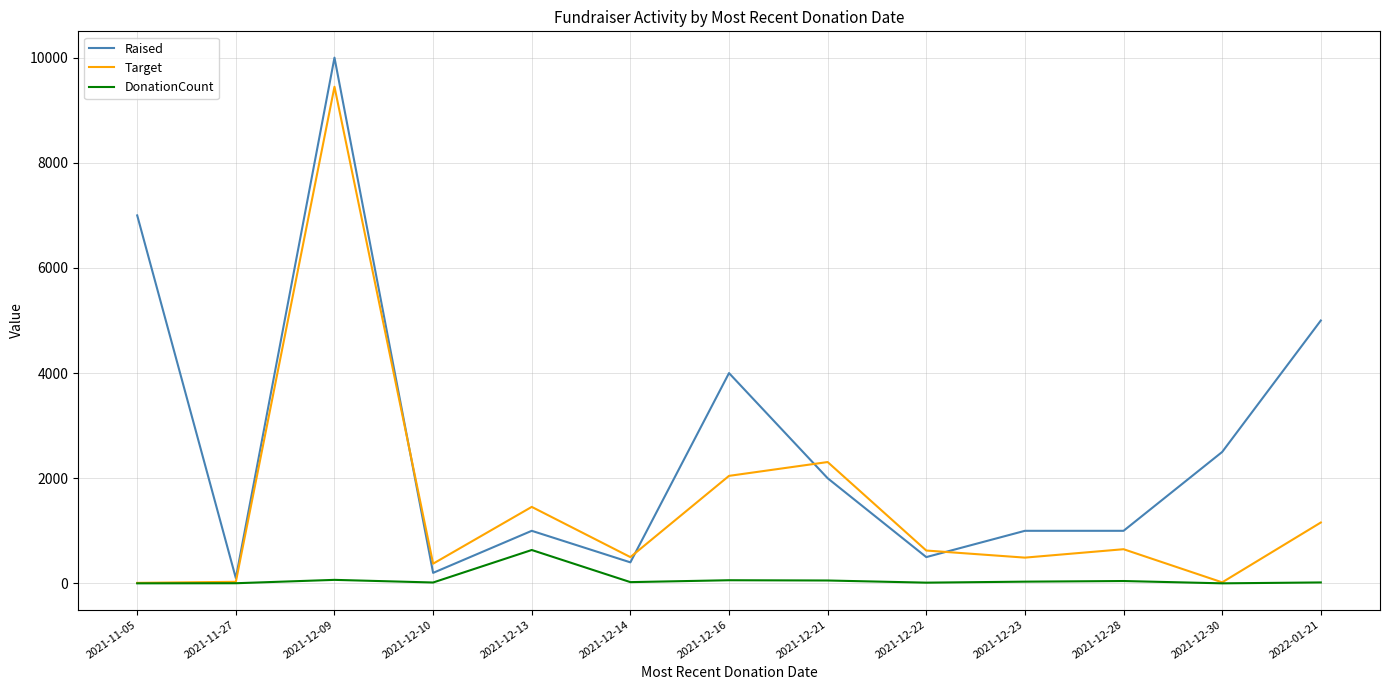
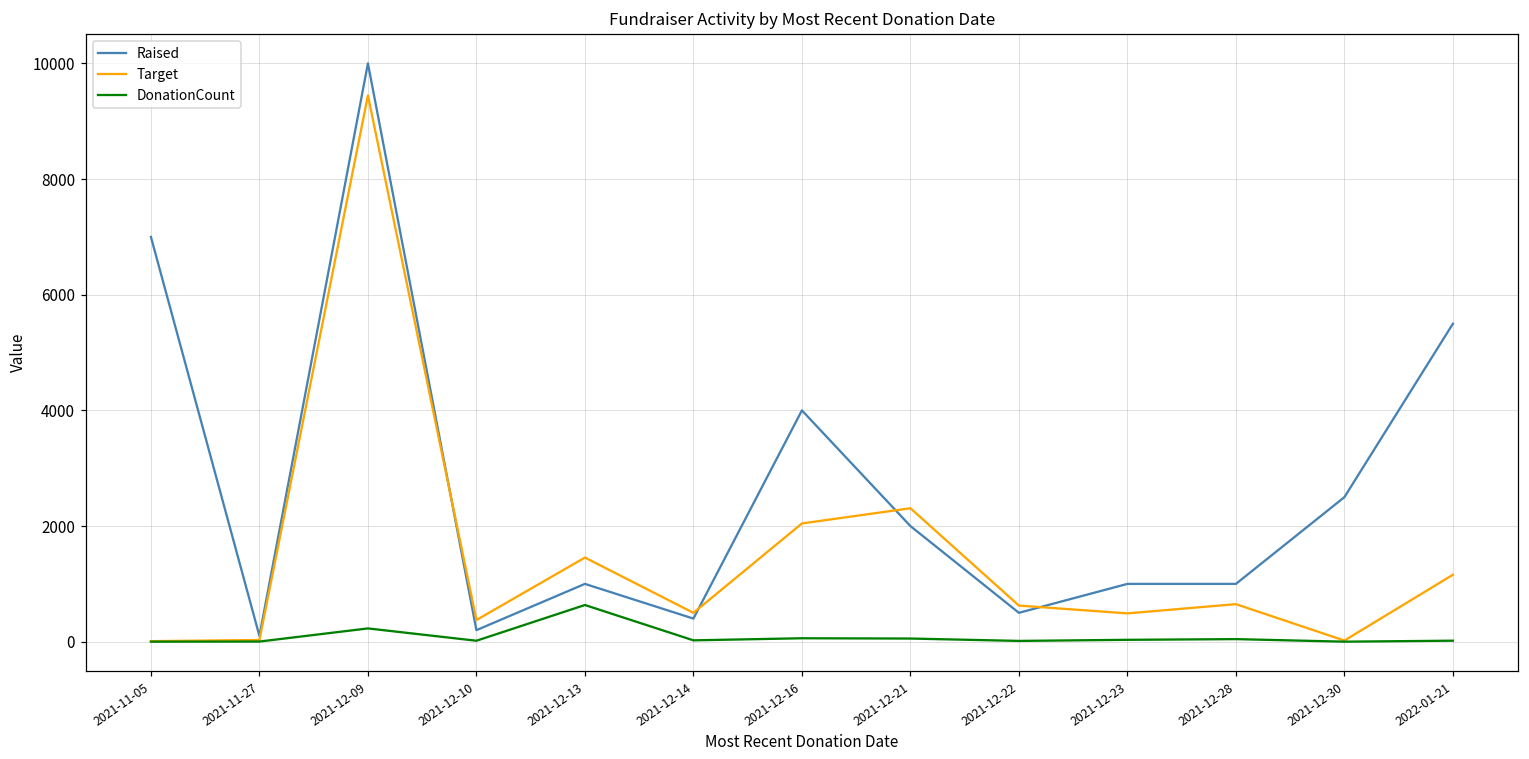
DonationCount, 2021-12-09: 100 -> 200
Raised, 2022-01-21: 5000 -> 5500
